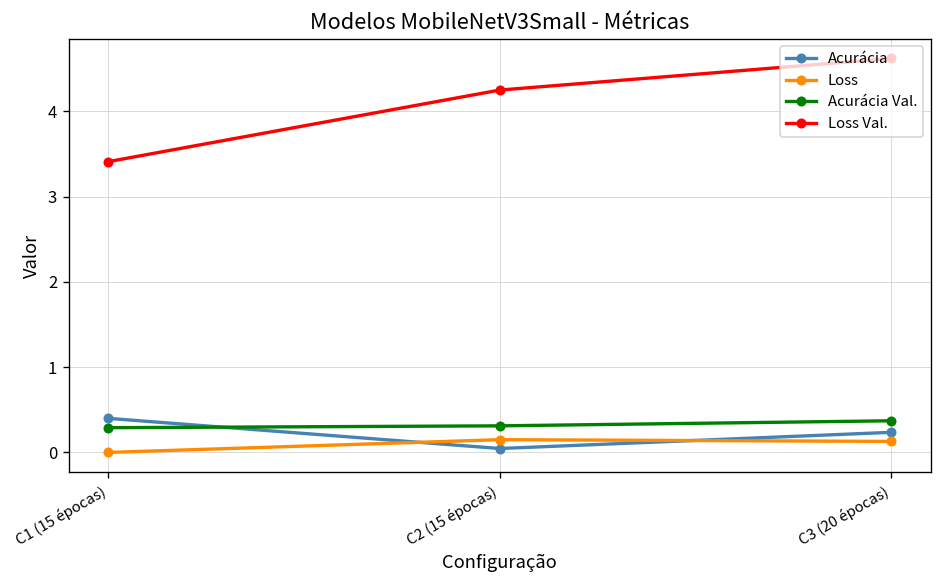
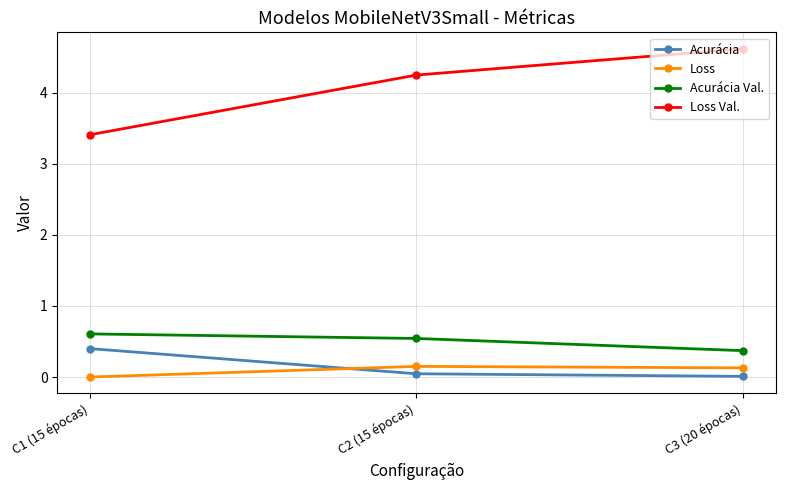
Acurácia Val., C1 (15 épocas): 0.3 -> 0.6
Acurácia Val., C2 (15 épocas): 0.3 -> 0.5
Acurácia, C3 (20 épocas): 0.2 -> 0.0
